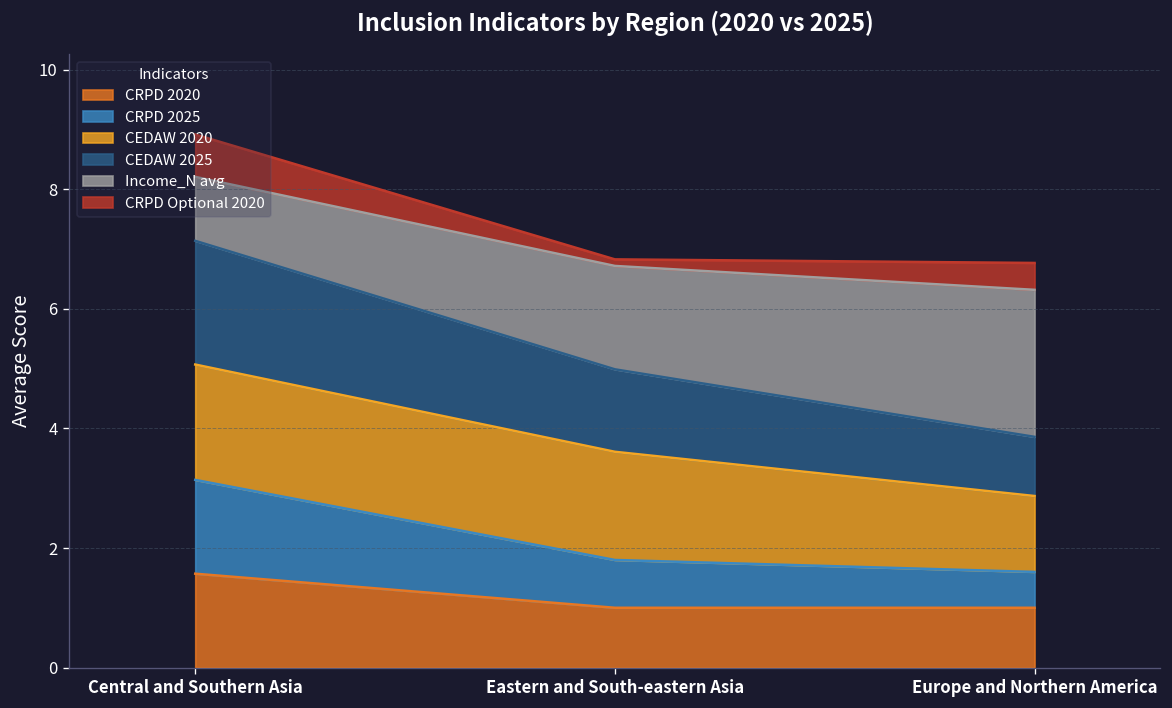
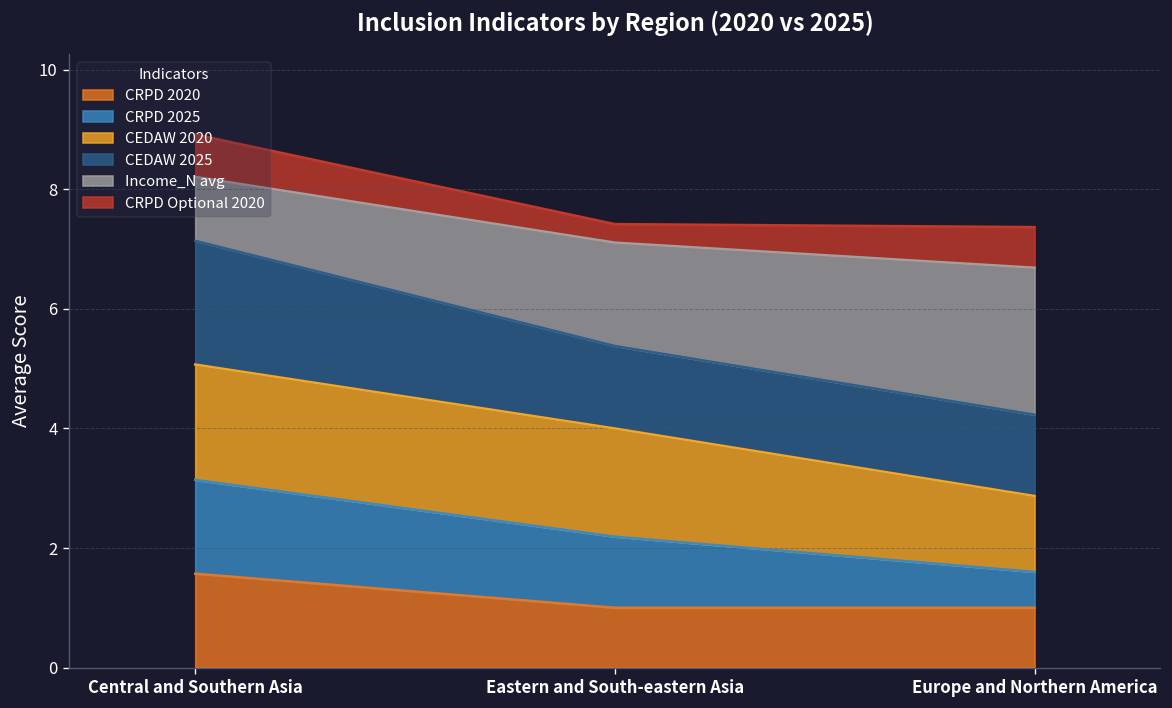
CRPD 2025, Eastern and South-eastern Asia: 0.8 -> 1.2
CRPD Optional 2020, Eastern and South-eastern Asia: 0.1 -> 0.3
CEDAW 2025, Europe and Northern America: 1.0 -> 1.4
CRPD Optional 2020, Europe and Northern America: 0.5 -> 0.7
